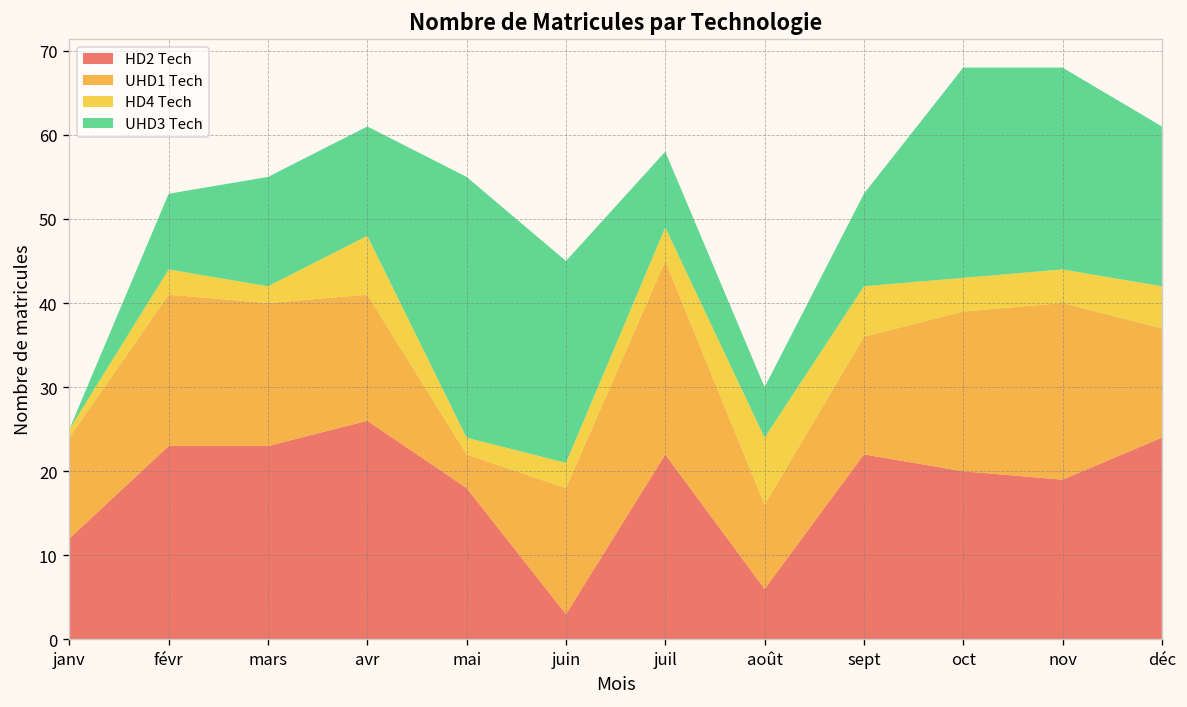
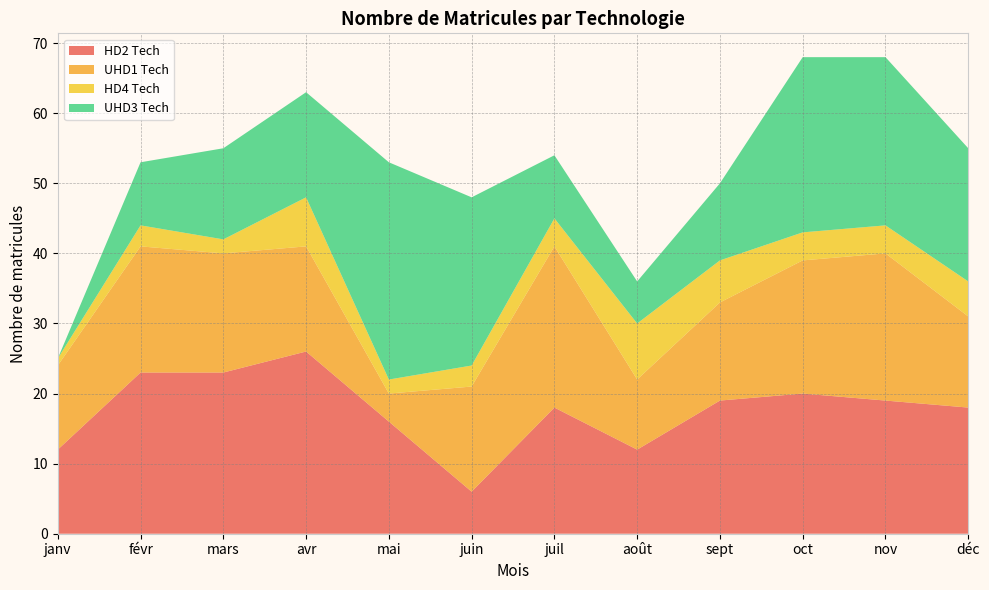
UHD3 Tech, avr: 13 -> 15
HD2 Tech, mai: 18 -> 16
HD2 Tech, juin: 3 -> 6
HD2 Tech, juil: 22 -> 18
HD2 Tech, août: 6 -> 12
HD2 Tech, sept: 22 -> 19
HD2 Tech, déc: 24 -> 18
